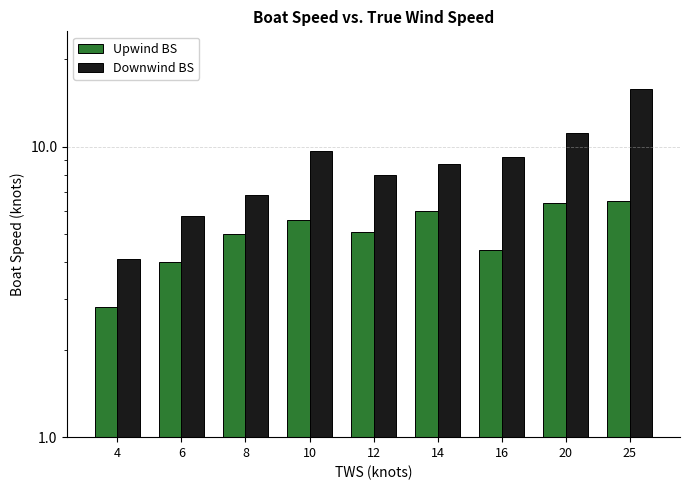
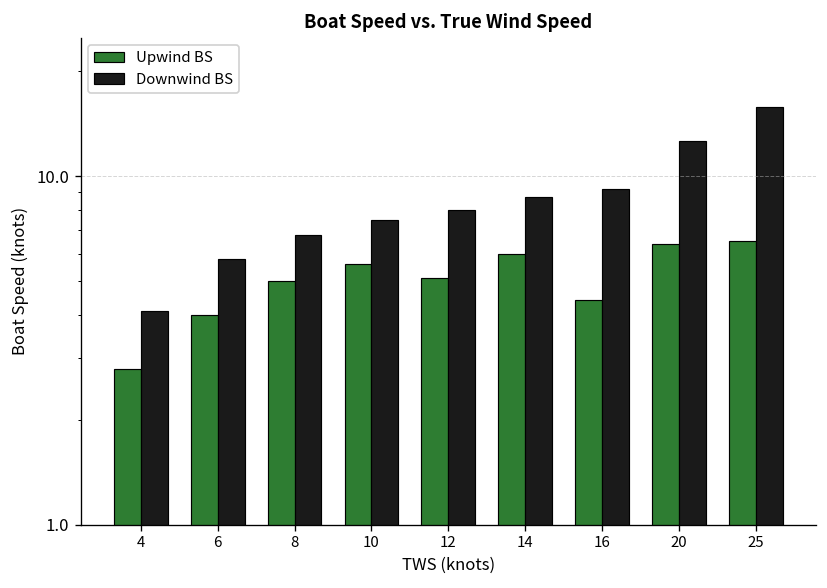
Downwind BS, 10: 9.7 -> 7.5
Downwind BS, 20: 11.2 -> 12.6
